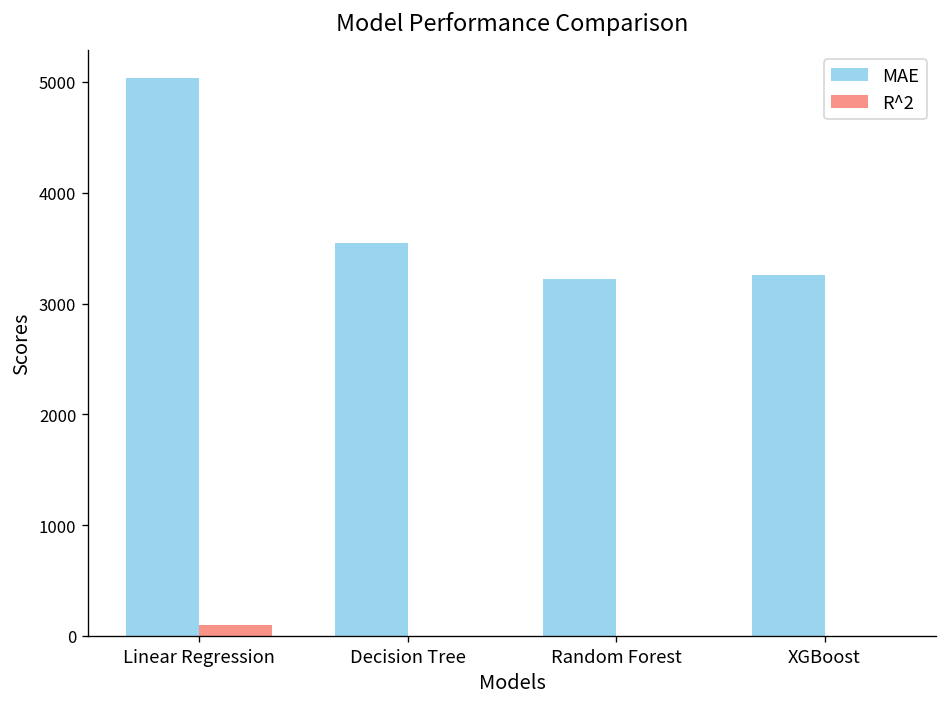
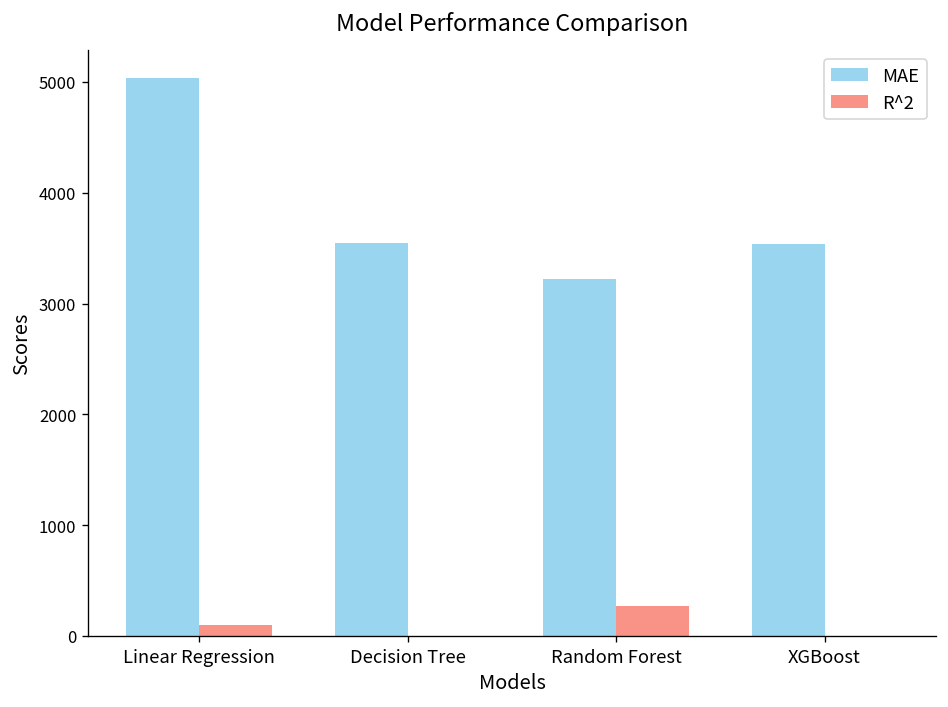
R^2, Random Forest: 0 -> 300
MAE, XGBoost: 3300 -> 3500
